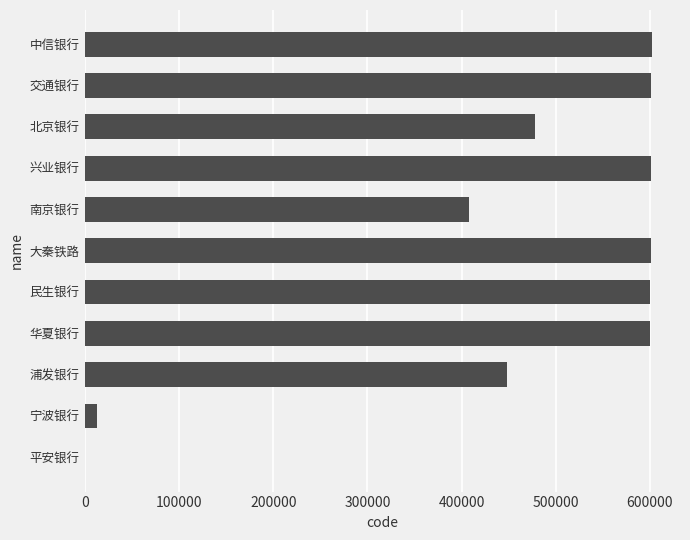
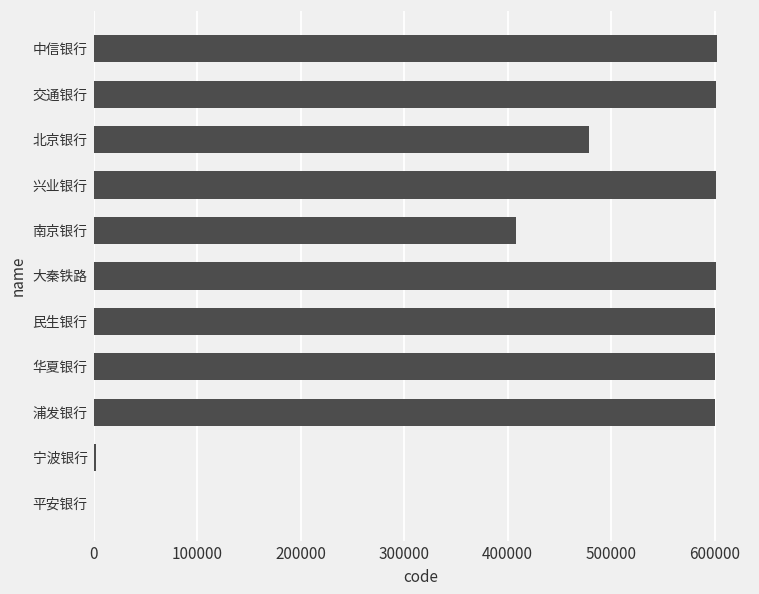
浦发银行: 450000 -> 600000
宁波银行: 10000 -> 0
